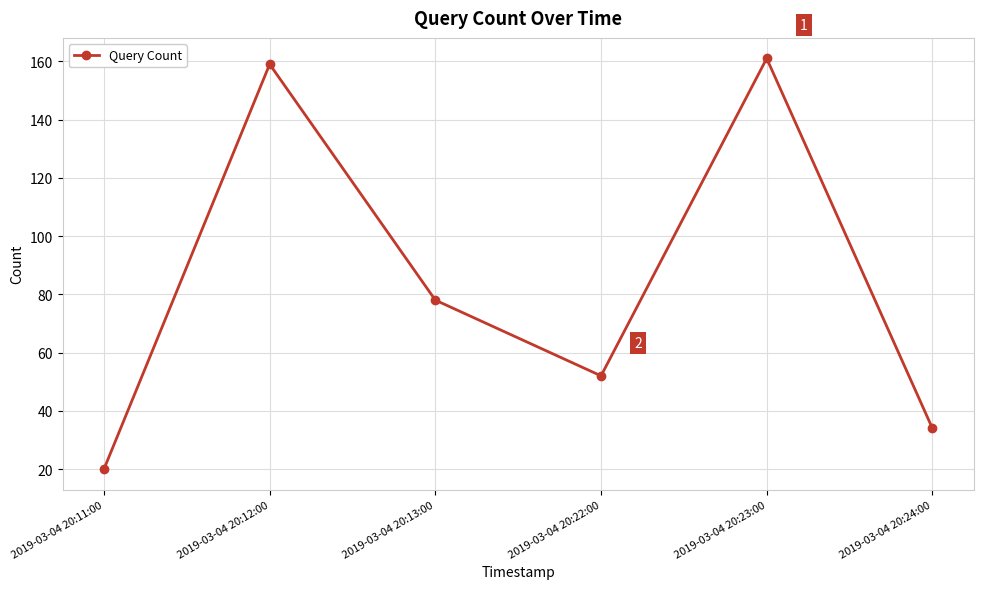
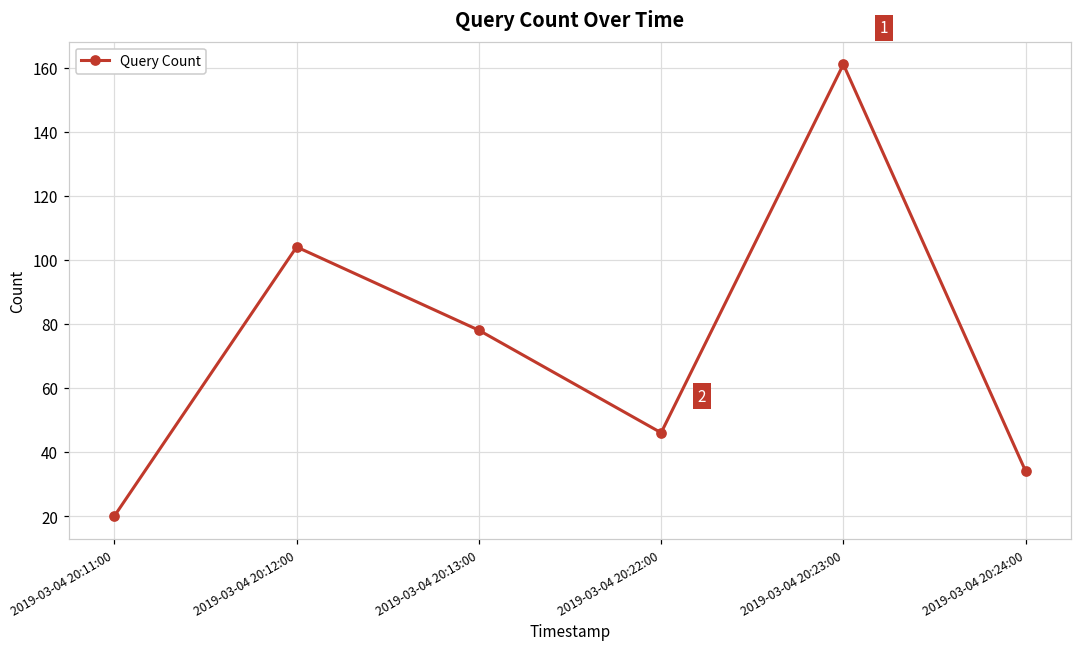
2019-03-04 20:12:00: 159 -> 104
2019-03-04 20:22:00: 52 -> 46
